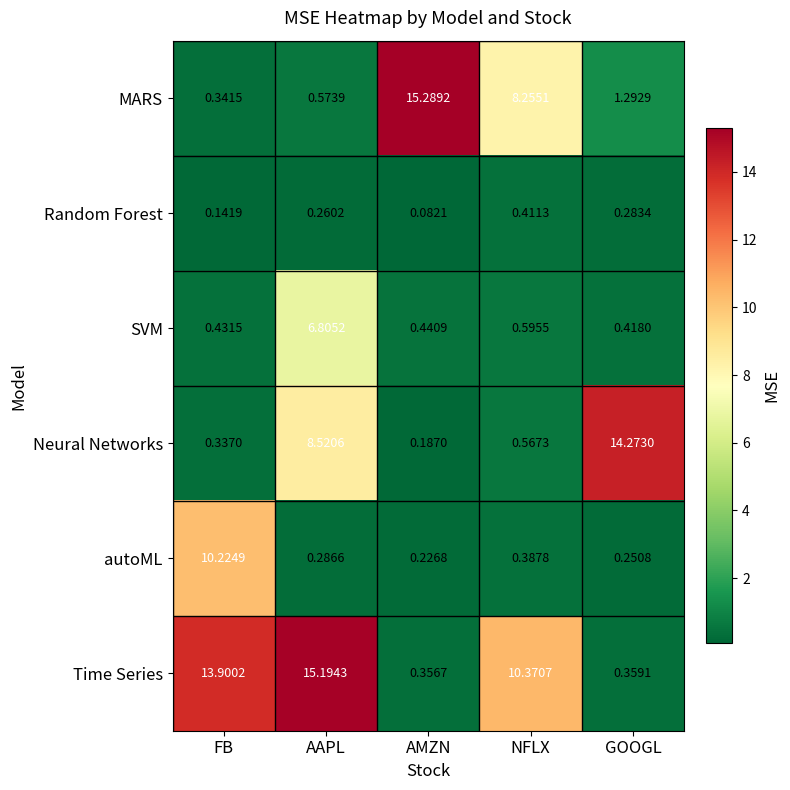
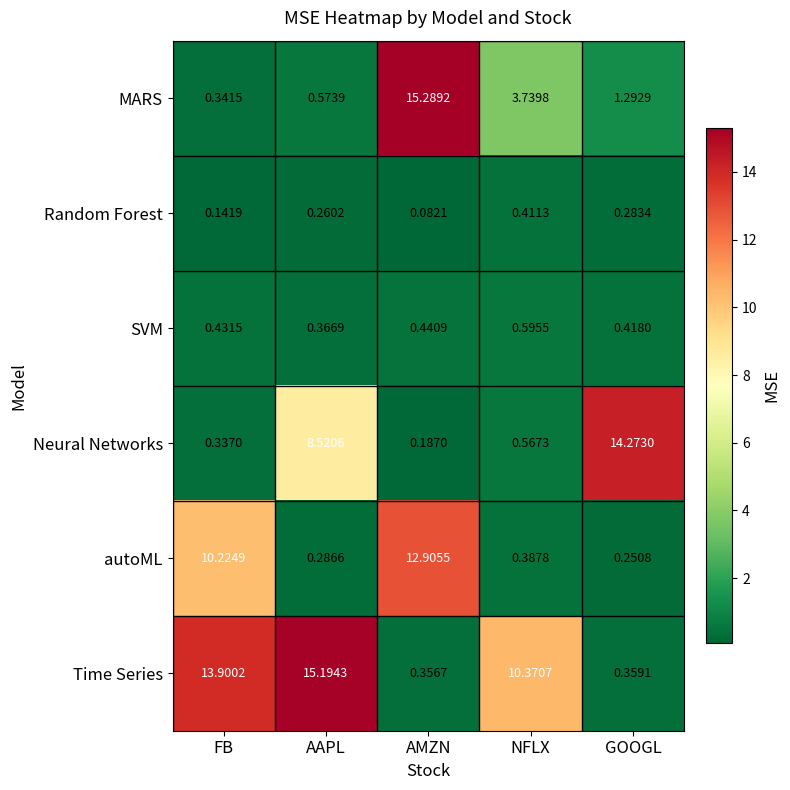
MARS, NFLX: 8.2551 -> 3.7398
SVM, AAPL: 6.8052 -> 0.3669
autoML, AMZN: 0.2268 -> 12.9055
